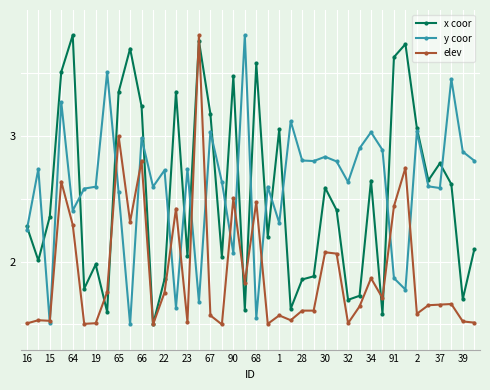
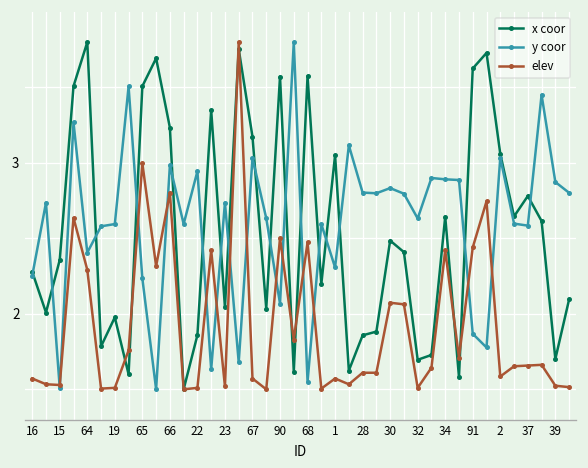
elev, 16: 1.51 -> 1.57
x coor, 65: 3.35 -> 3.51
y coor, 65: 2.55 -> 2.23
y coor, 22: 2.73 -> 2.94
elev, 22: 1.75 -> 1.51
x coor, 90: 3.47 -> 3.57
x coor, 30: 2.59 -> 2.49
y coor, 34: 3.03 -> 2.89
elev, 34: 1.87 -> 2.42
